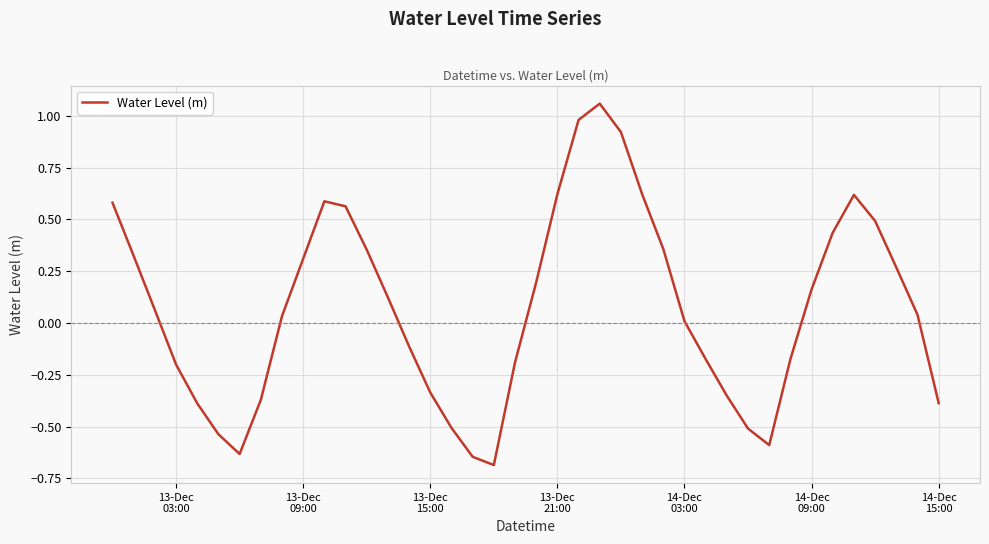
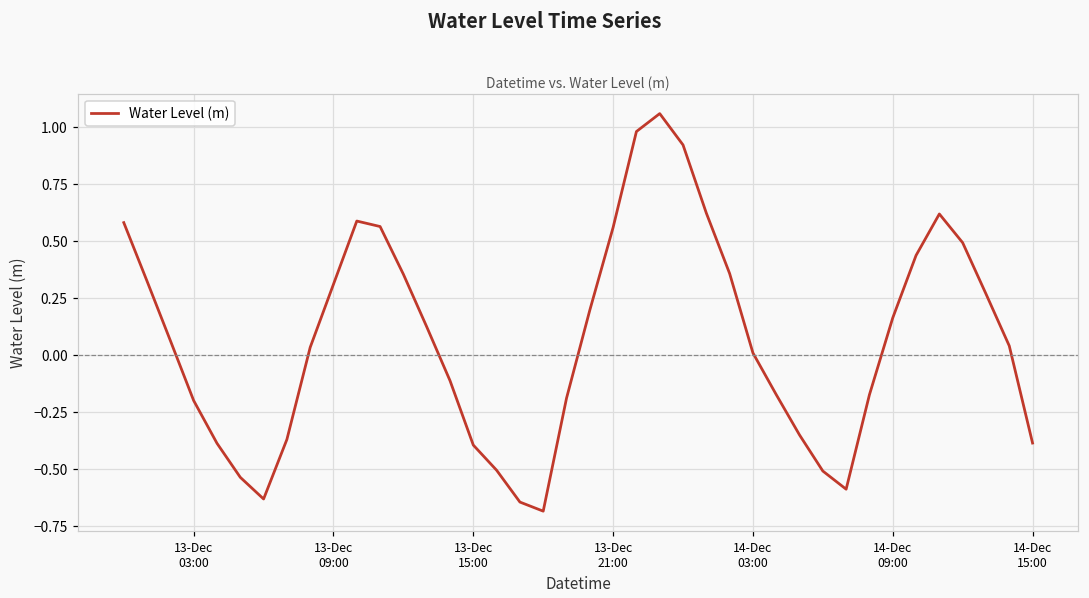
13-Dec 15:00: -0.34 -> -0.40
13-Dec 21:00: 0.62 -> 0.56
